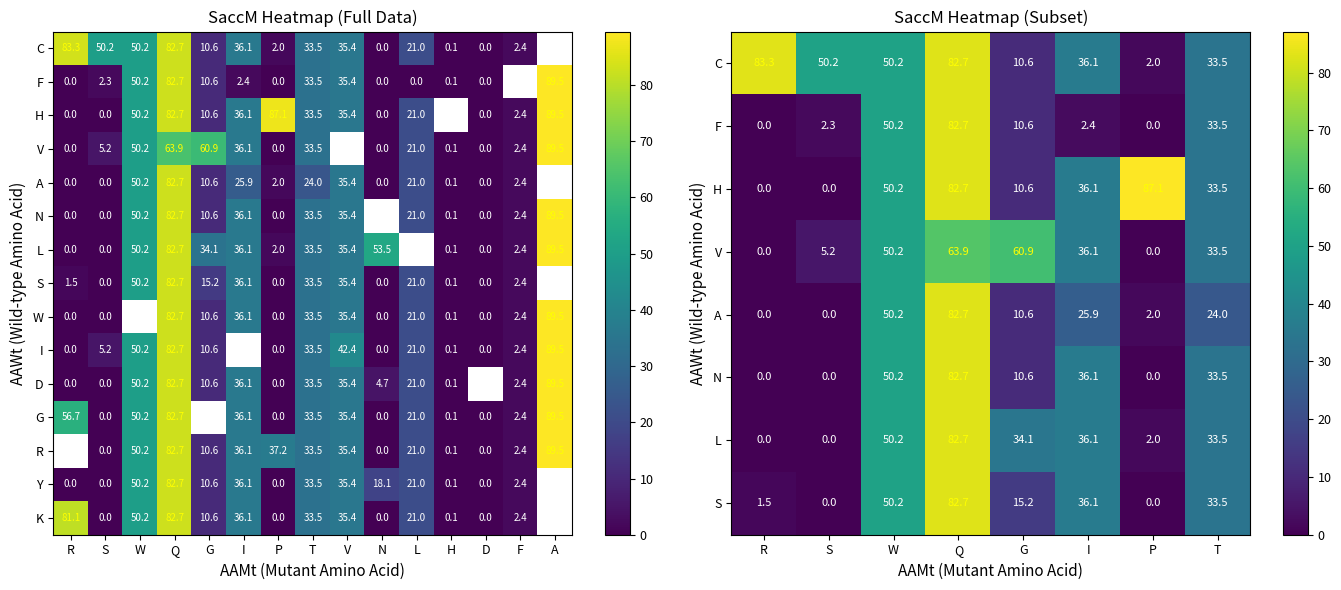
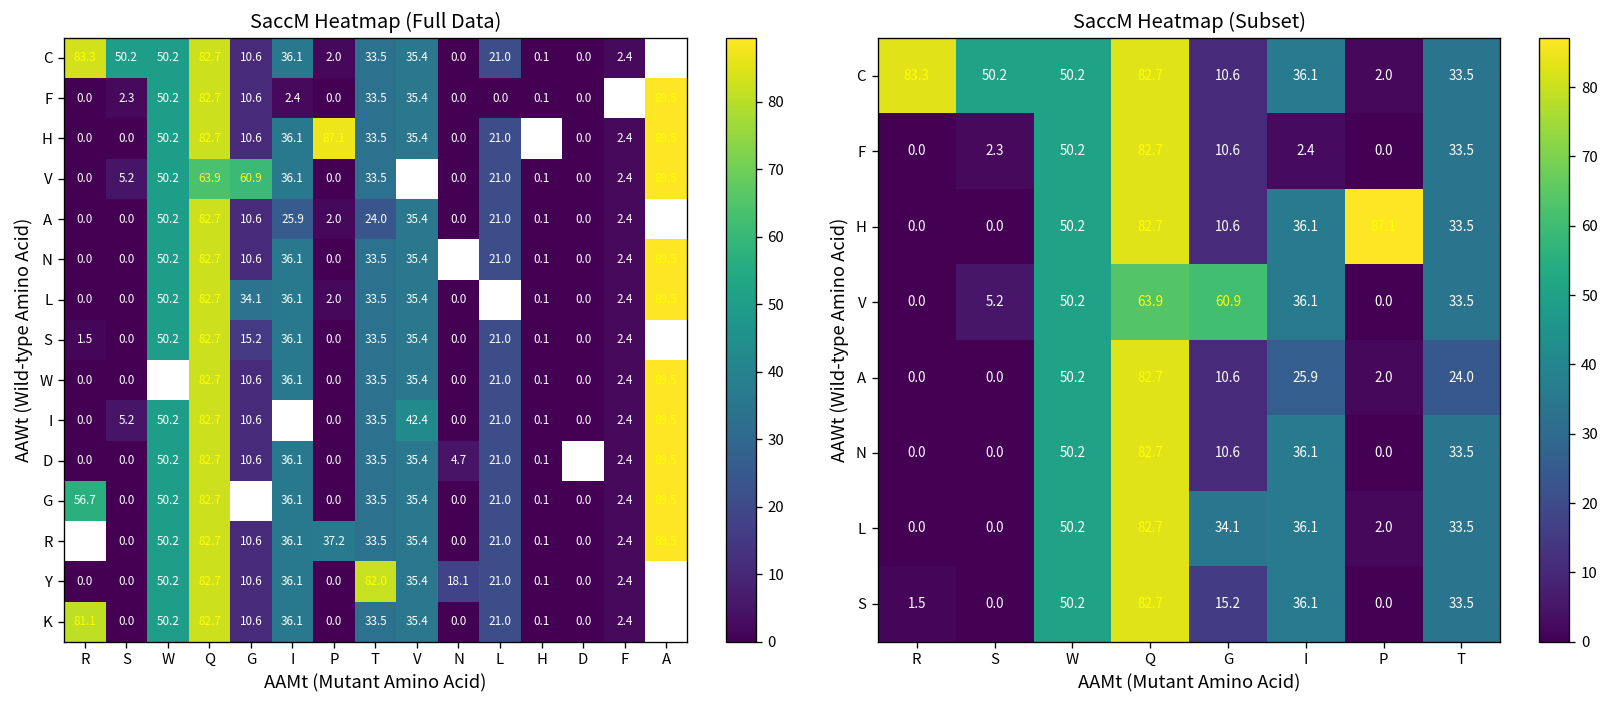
SaccM Heatmap (Full Data), L, N: 53.5 -> 0.0
SaccM Heatmap (Full Data), Y, T: 33.5 -> 82.0
